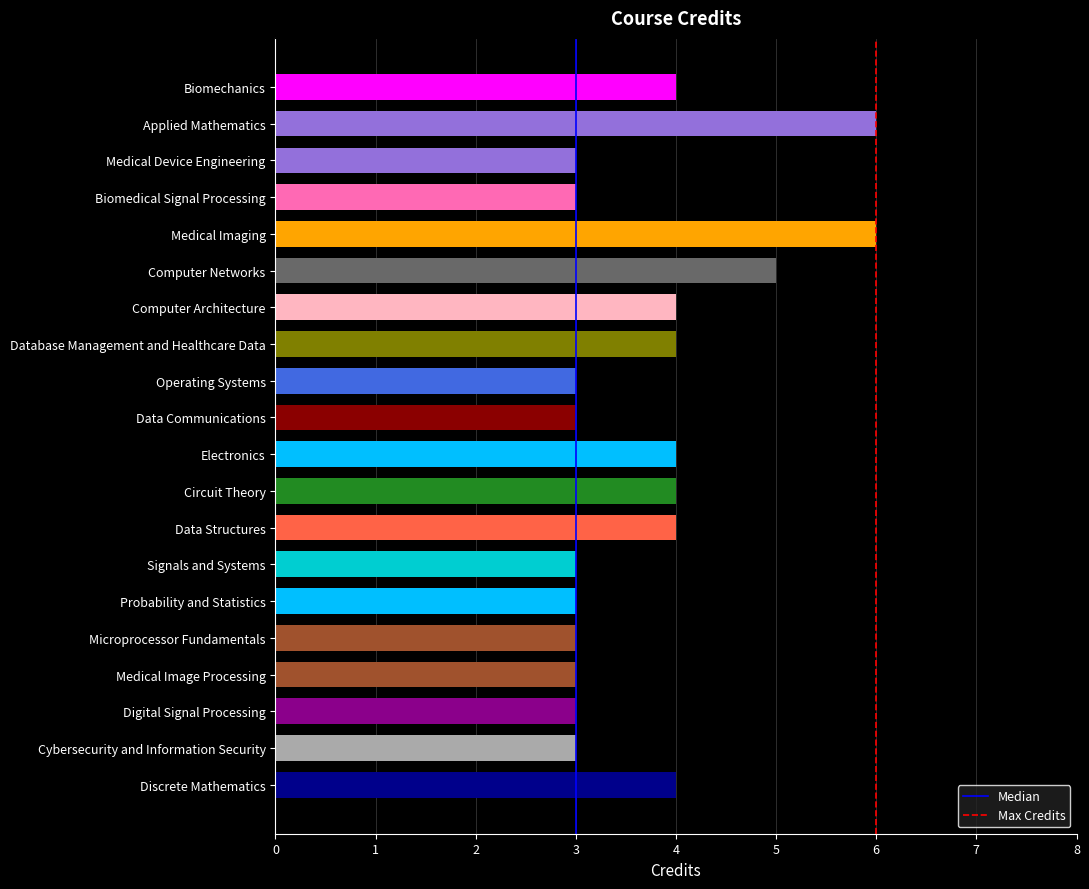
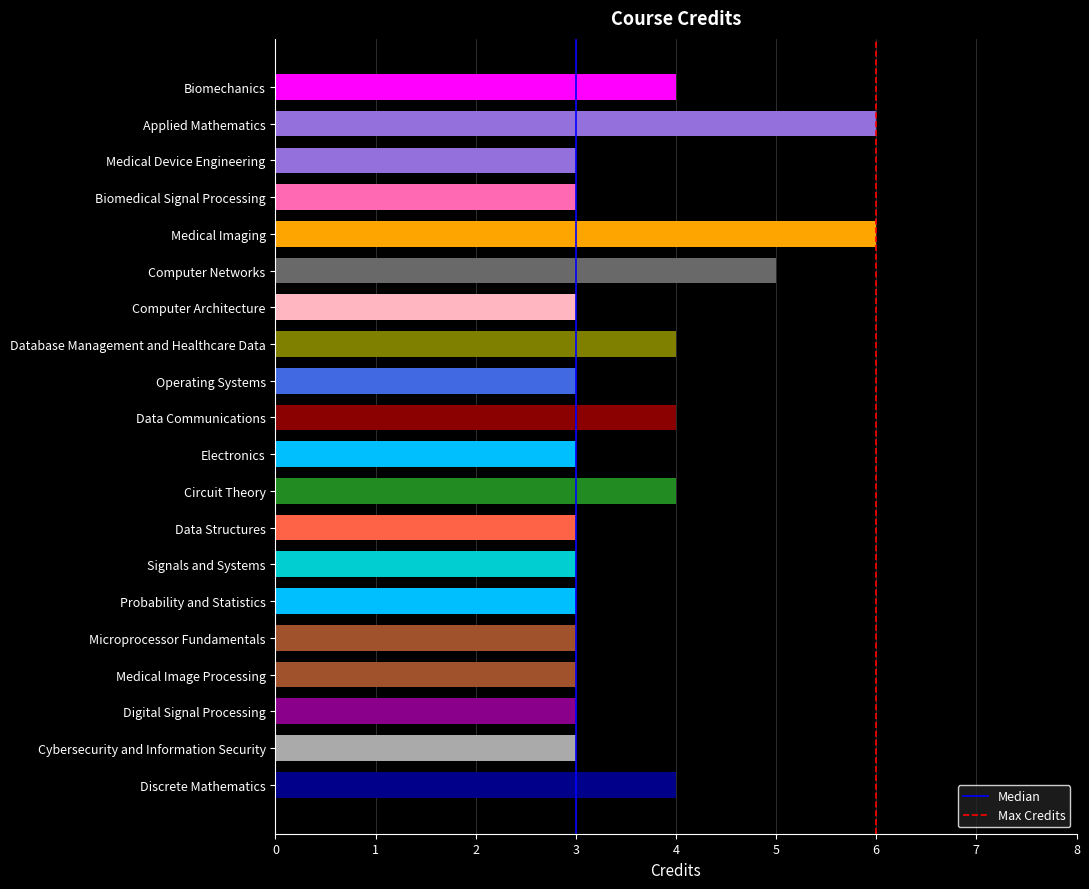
Computer Architecture: 4 -> 3
Data Communications: 3 -> 4
Electronics: 4 -> 3
Data Structures: 4 -> 3
